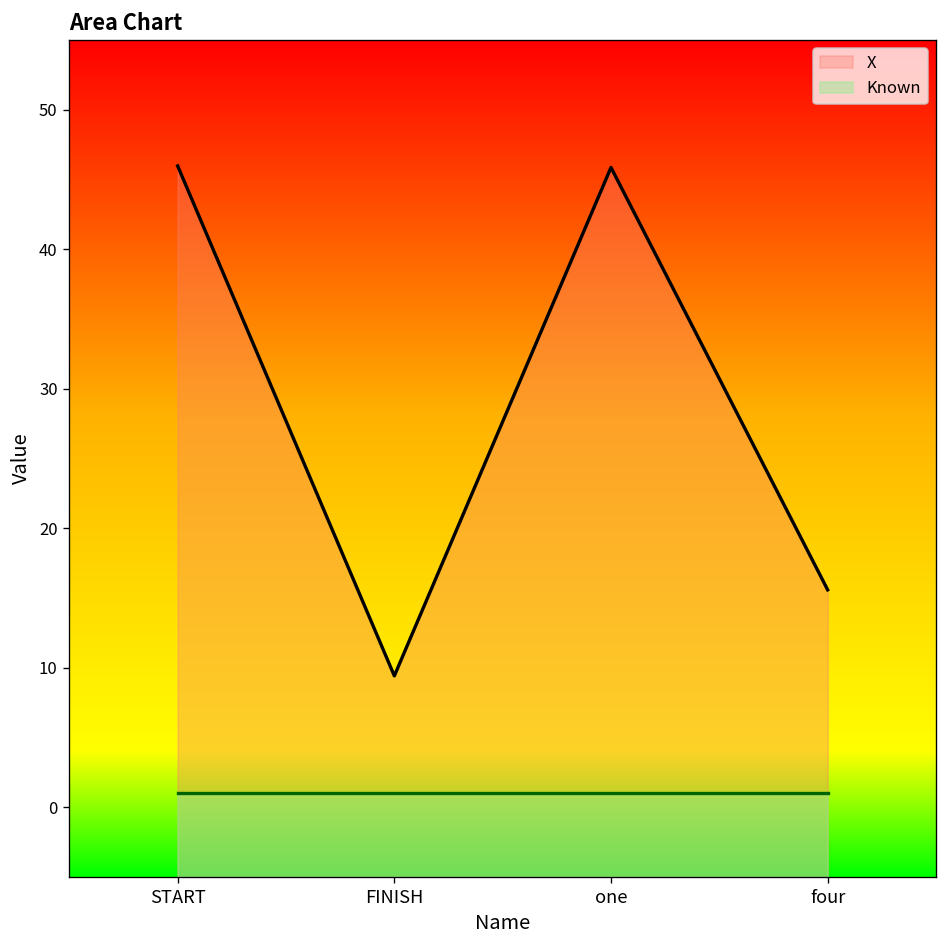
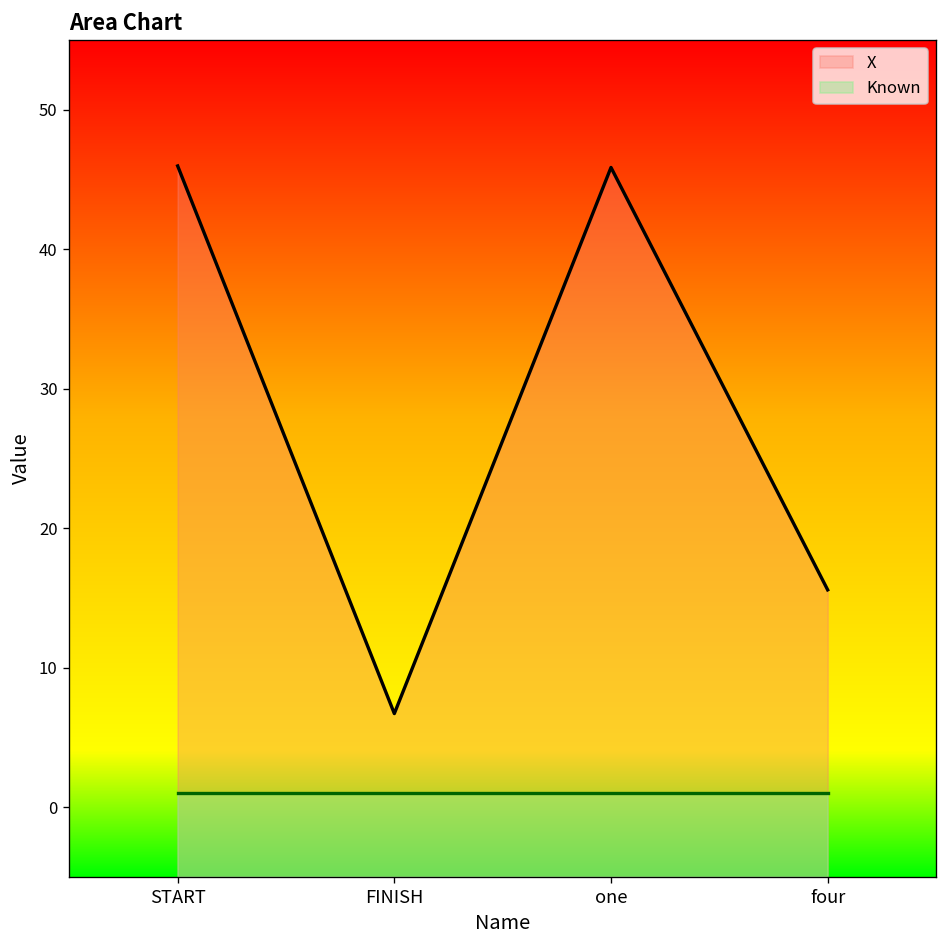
X, FINISH: 9.4 -> 6.7
